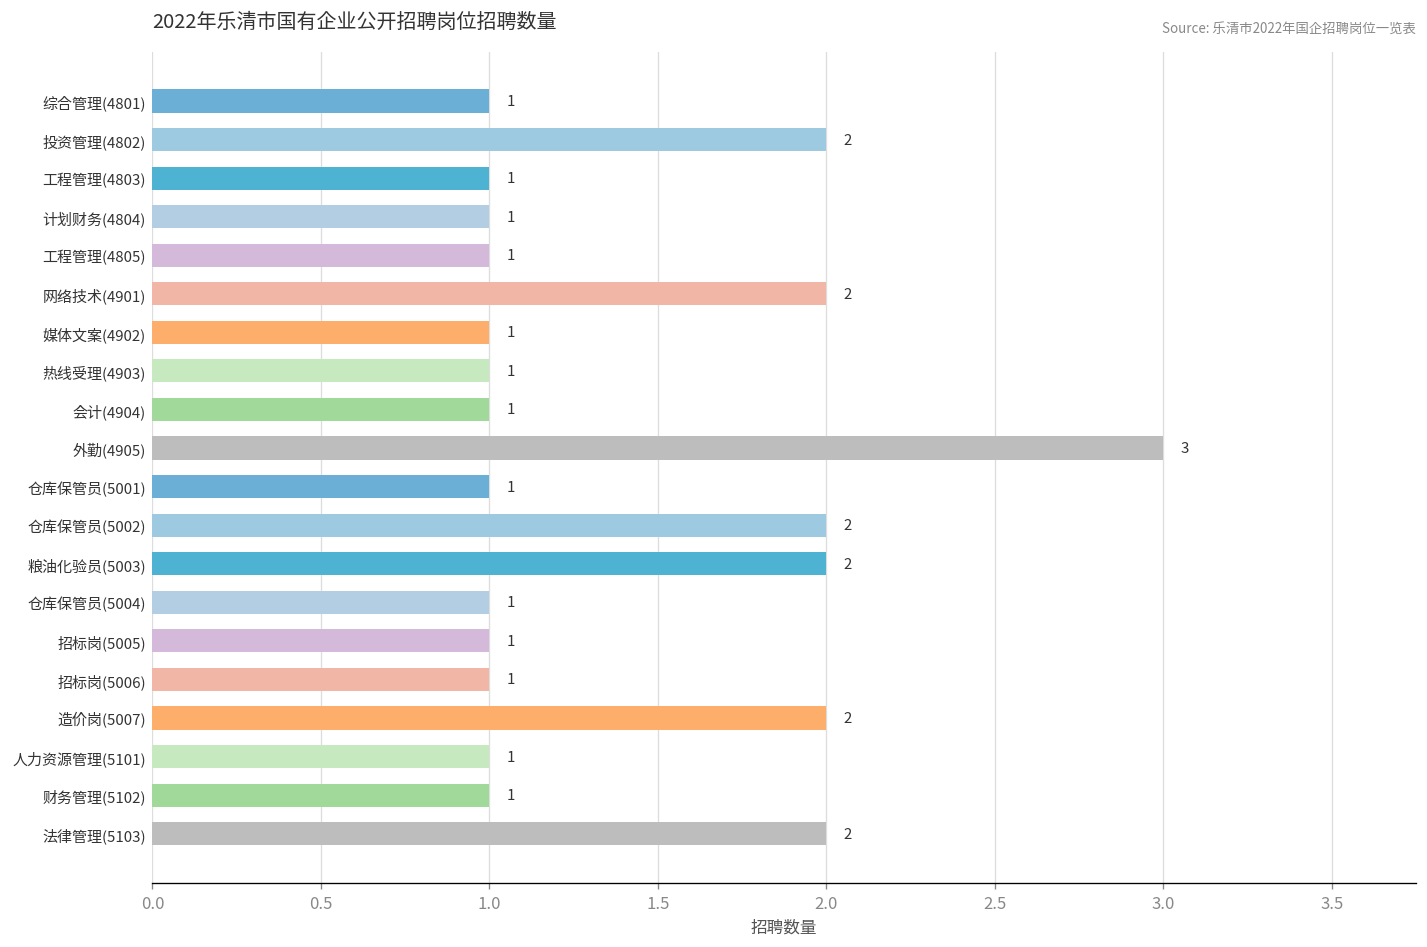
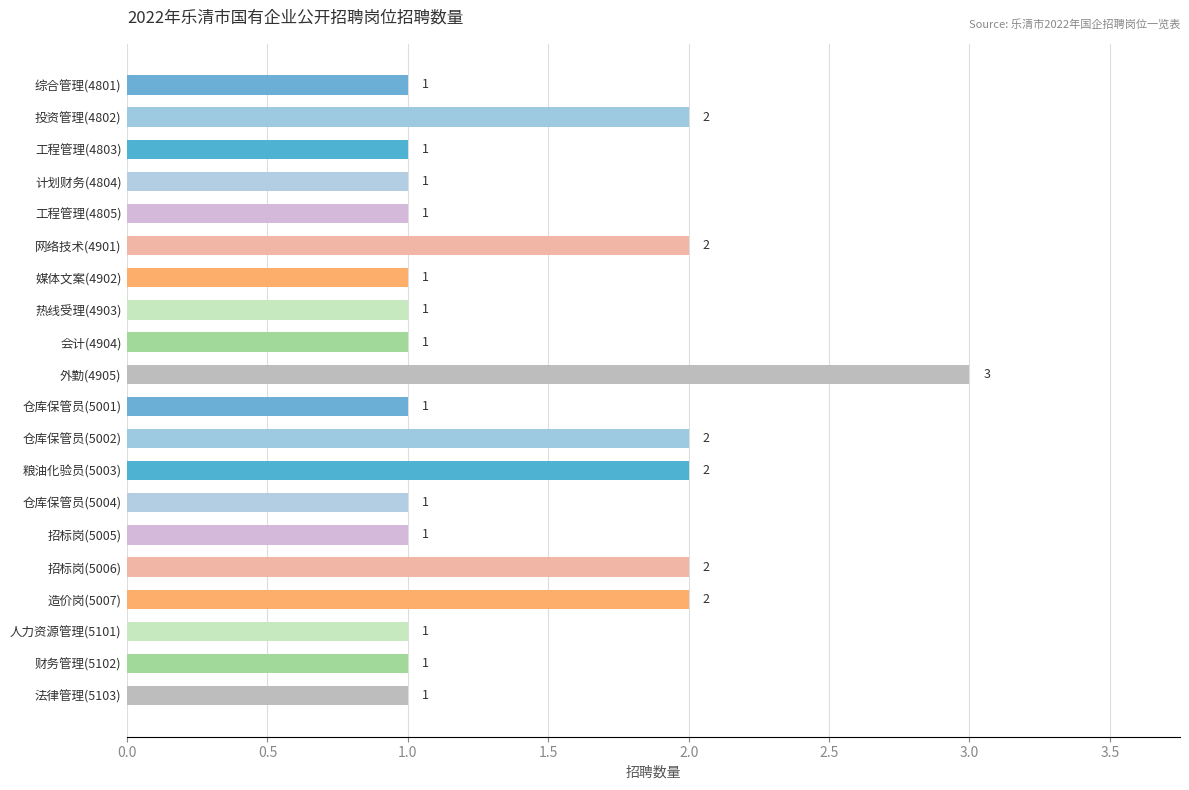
招标岗(5006): 1 -> 2
法律管理(5103): 2 -> 1
